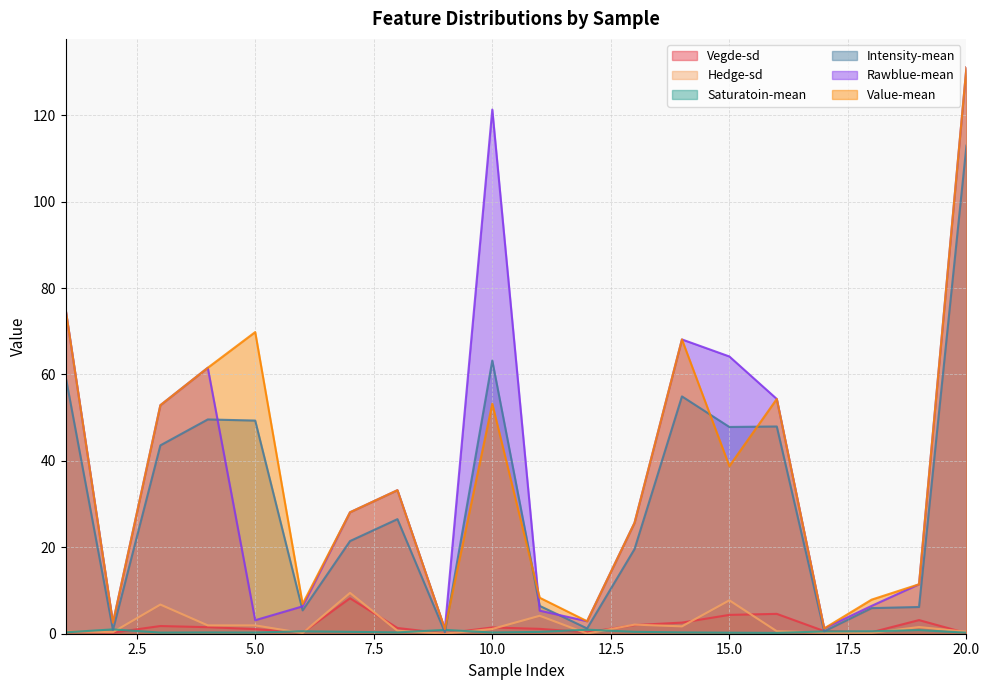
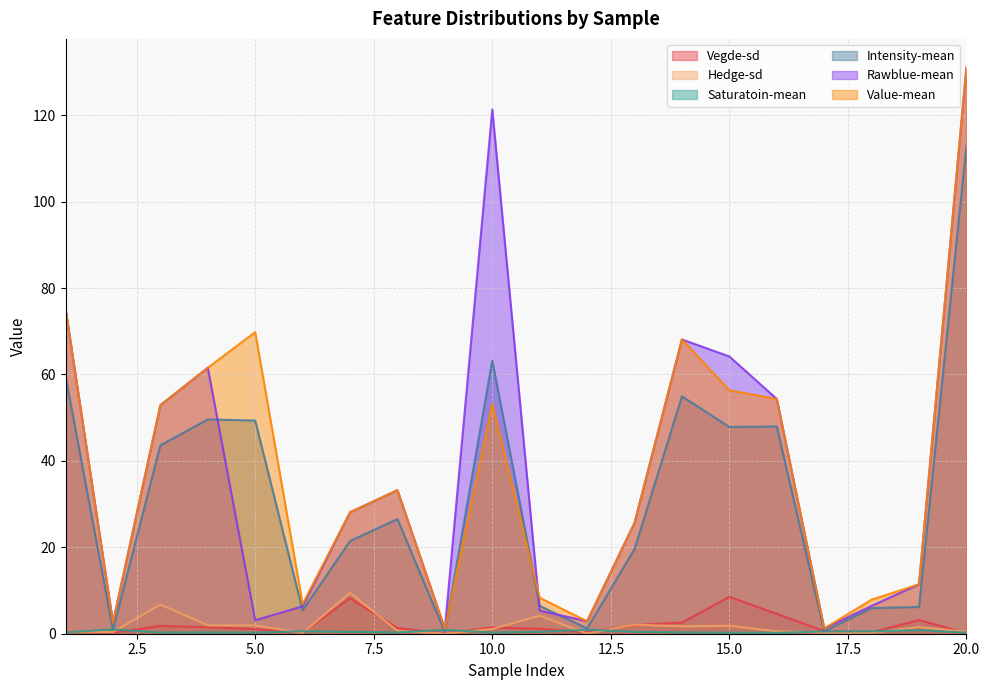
Vegde-sd, 15.0: 4 -> 9
Hedge-sd, 15.0: 8 -> 2
Value-mean, 15.0: 39 -> 56
